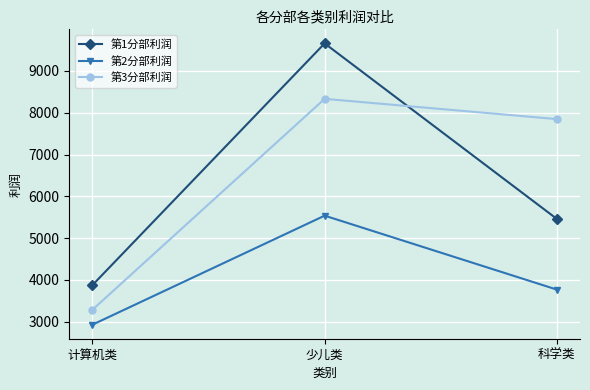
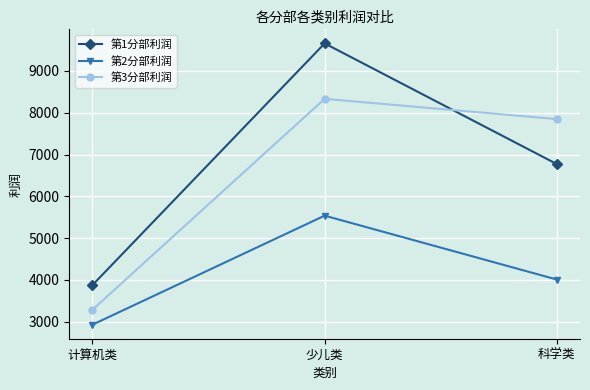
第1分部利润, 科学类: 5500 -> 6800
第2分部利润, 科学类: 3800 -> 4000
